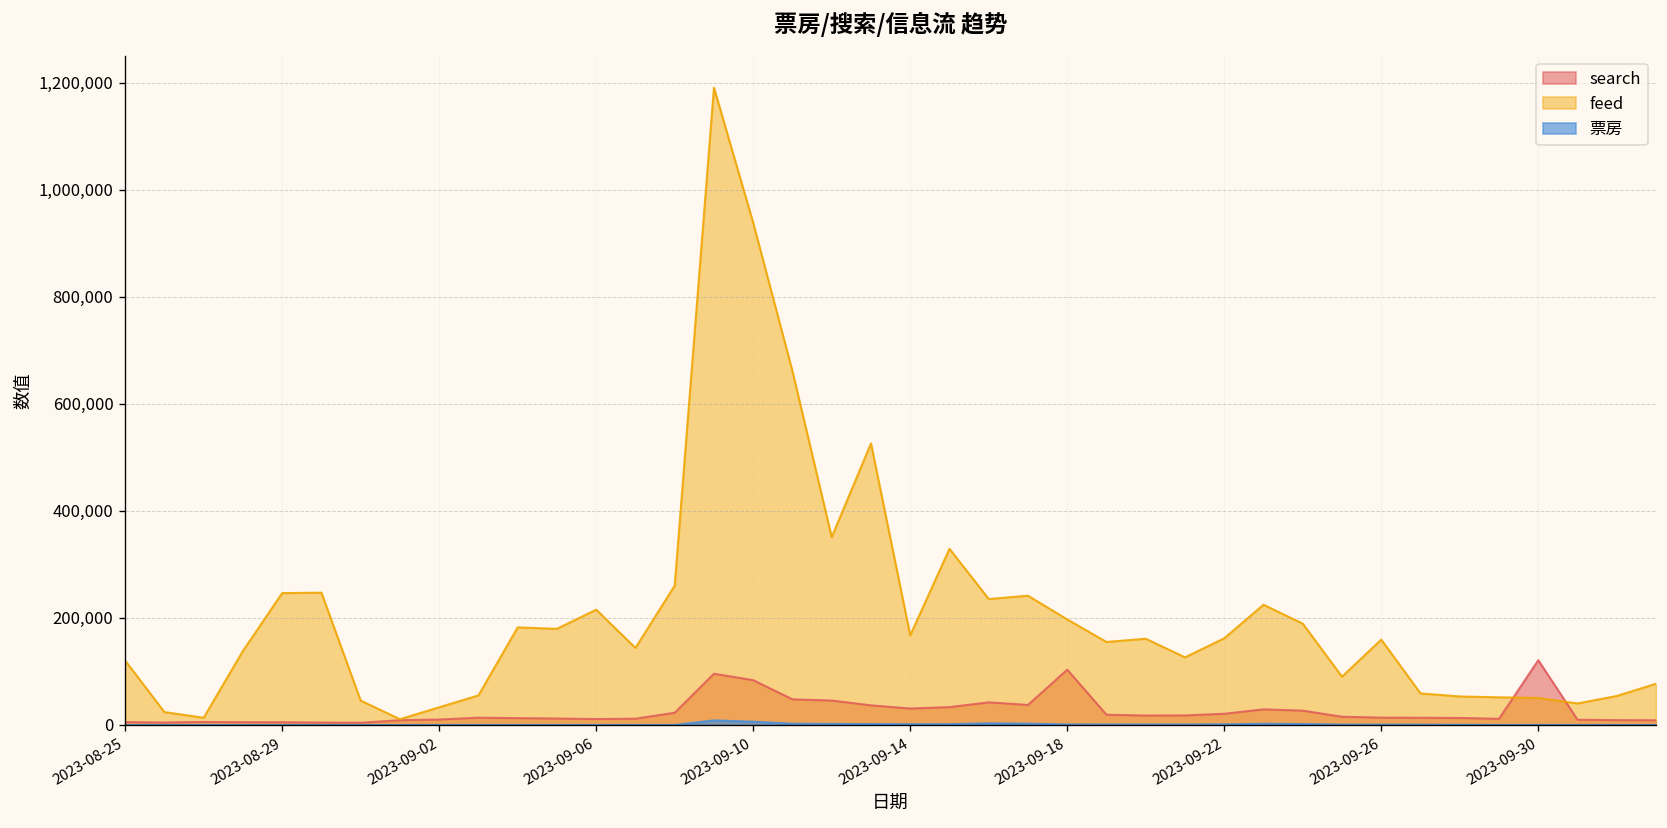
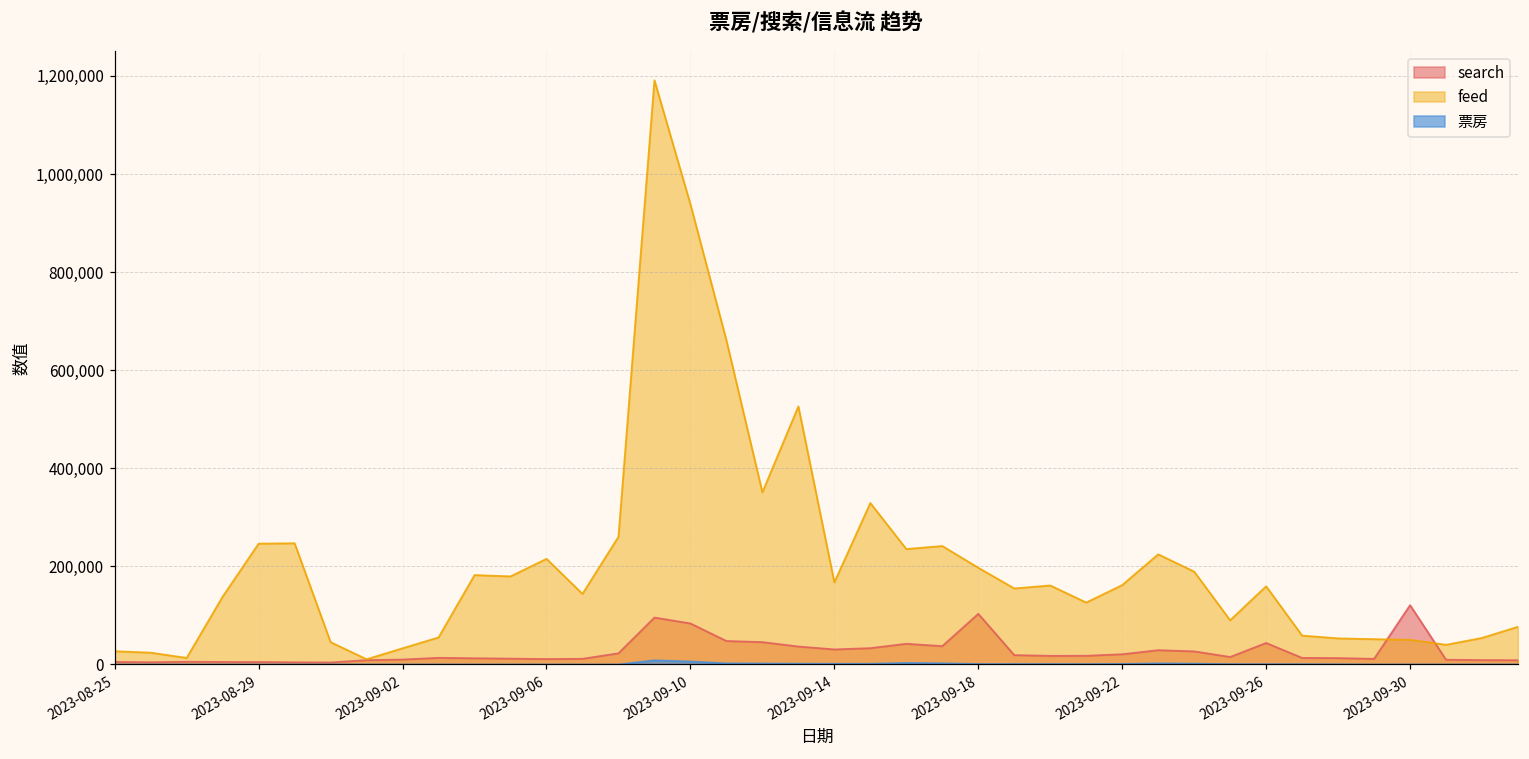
feed, 2023-08-25: 120,000 -> 30,000
search, 2023-09-26: 10,000 -> 40,000
